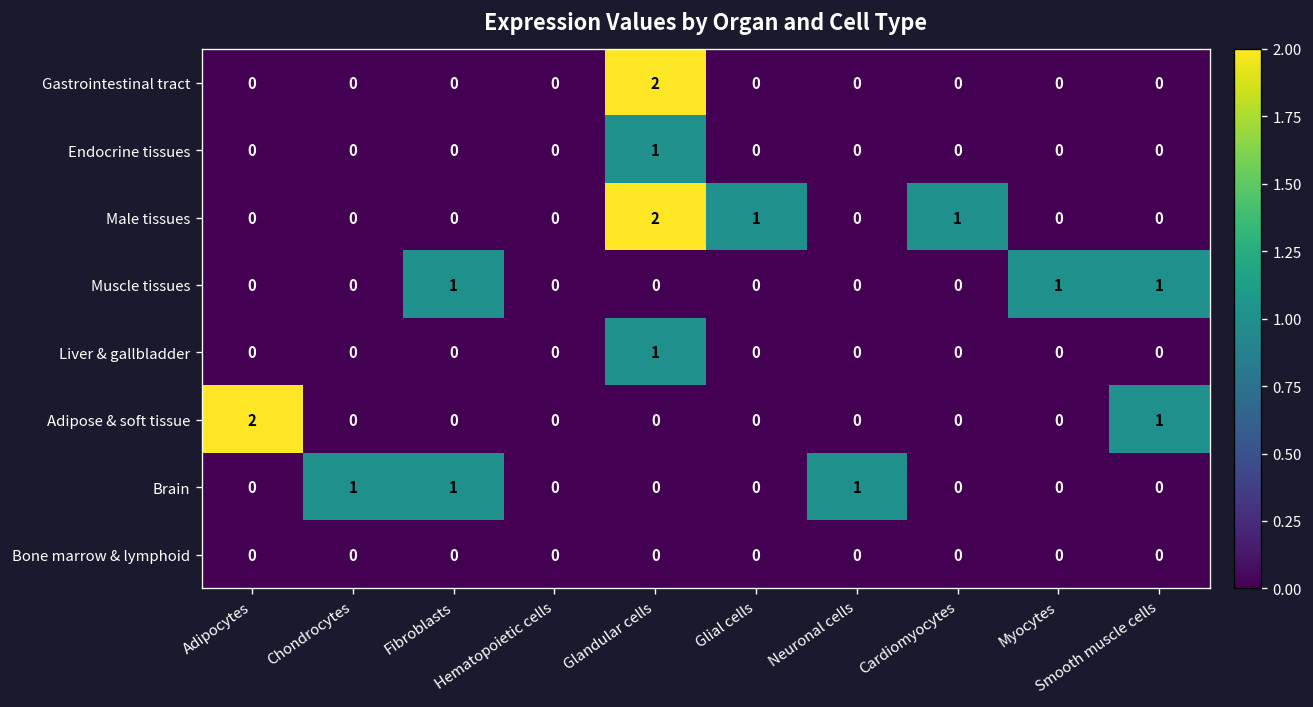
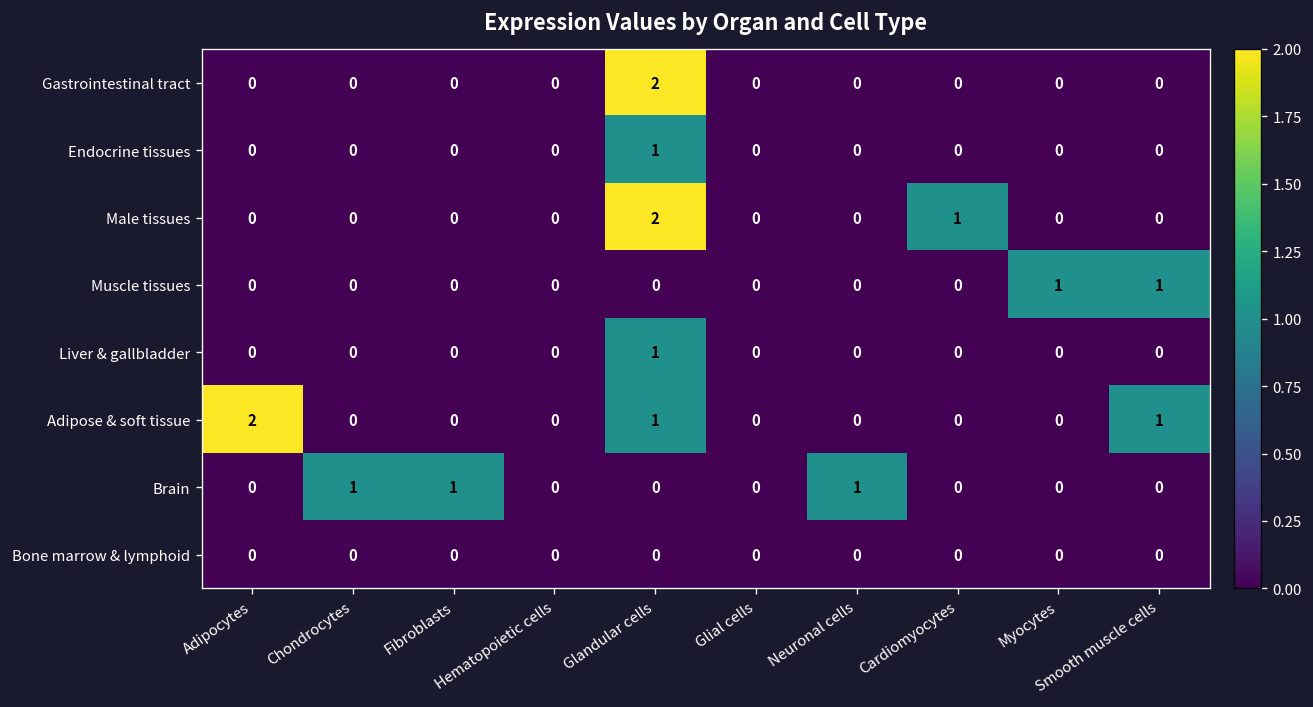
Male tissues, Glial cells: 1 -> 0
Muscle tissues, Fibroblasts: 1 -> 0
Adipose & soft tissue, Glandular cells: 0 -> 1
